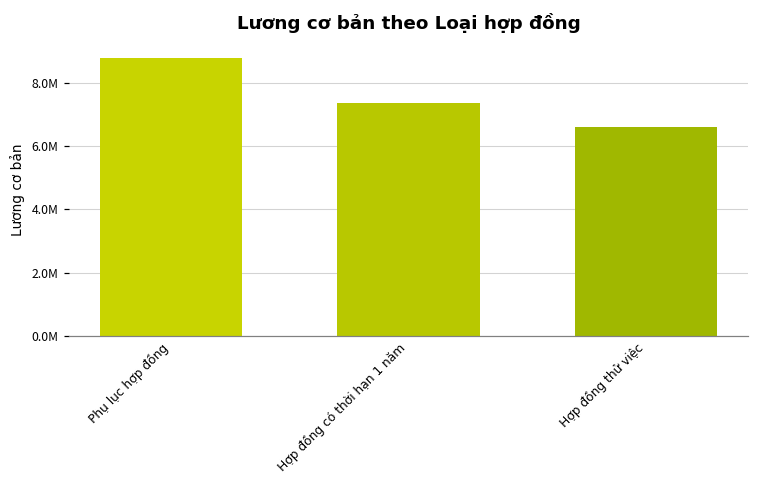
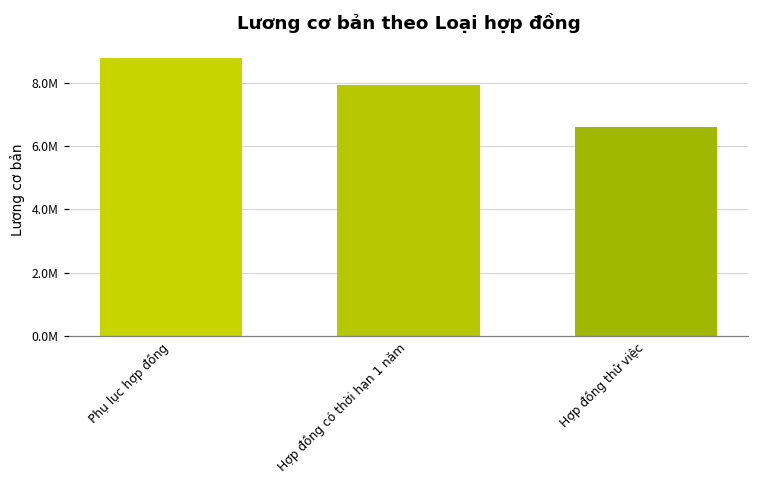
Hợp đồng có thời hạn 1 năm: 7400000 -> 7900000
